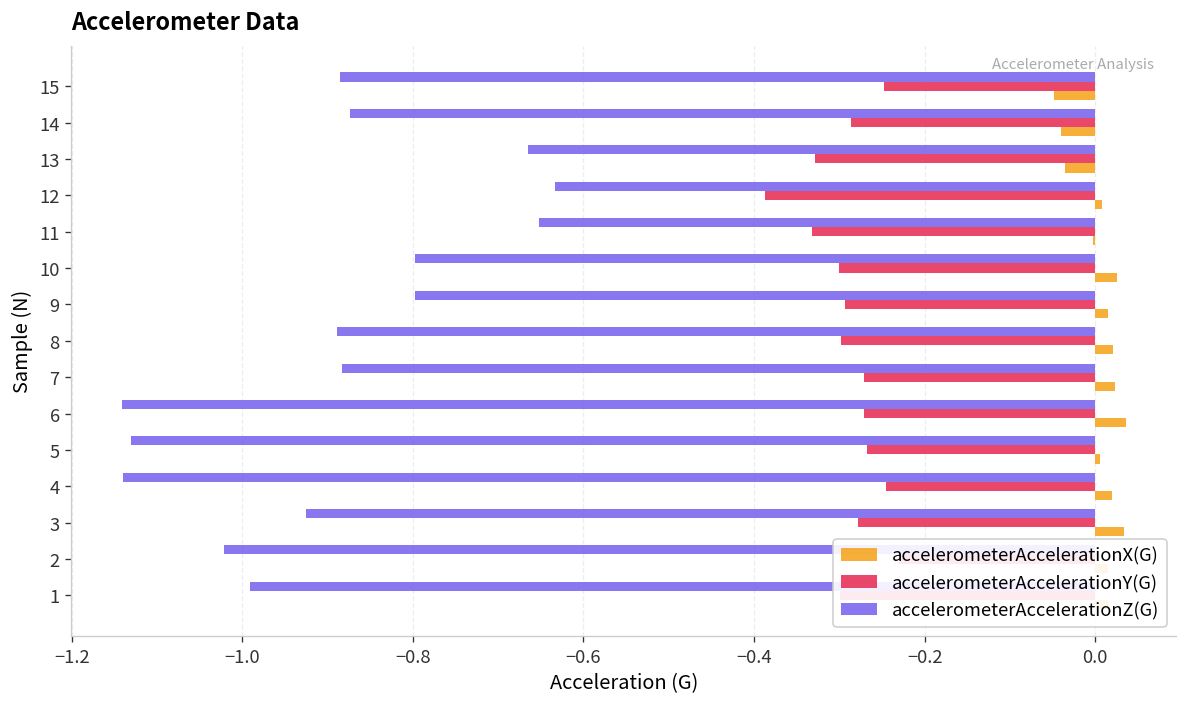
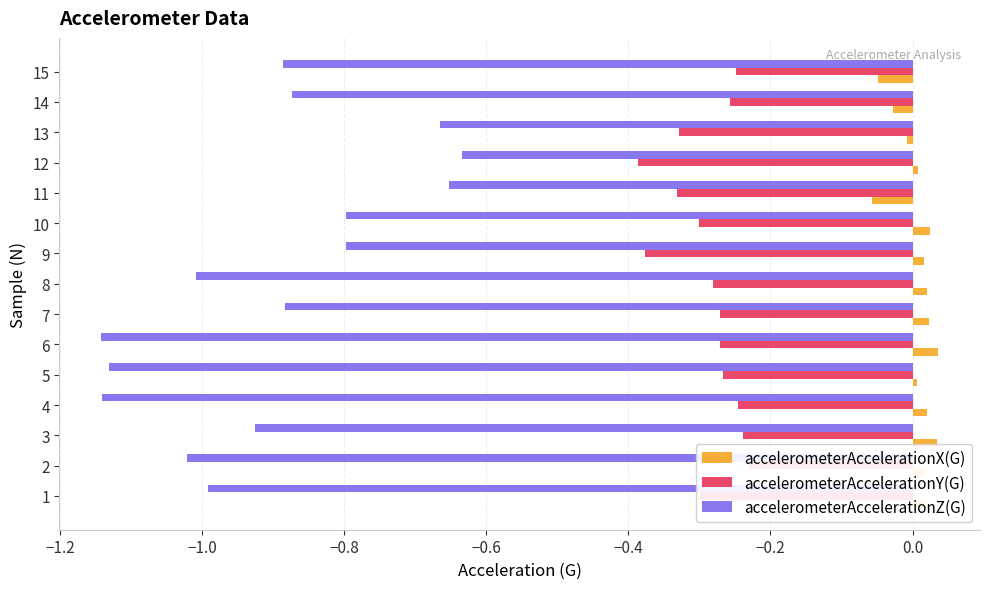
accelerometerAccelerationY(G), 14: -0.29 -> -0.26
accelerometerAccelerationX(G), 14: -0.04 -> -0.03
accelerometerAccelerationX(G), 13: -0.04 -> -0.01
accelerometerAccelerationX(G), 11: 0.00 -> -0.06
accelerometerAccelerationY(G), 9: -0.29 -> -0.38
accelerometerAccelerationZ(G), 8: -0.89 -> -1.01
accelerometerAccelerationY(G), 8: -0.30 -> -0.28
accelerometerAccelerationY(G), 3: -0.28 -> -0.24
